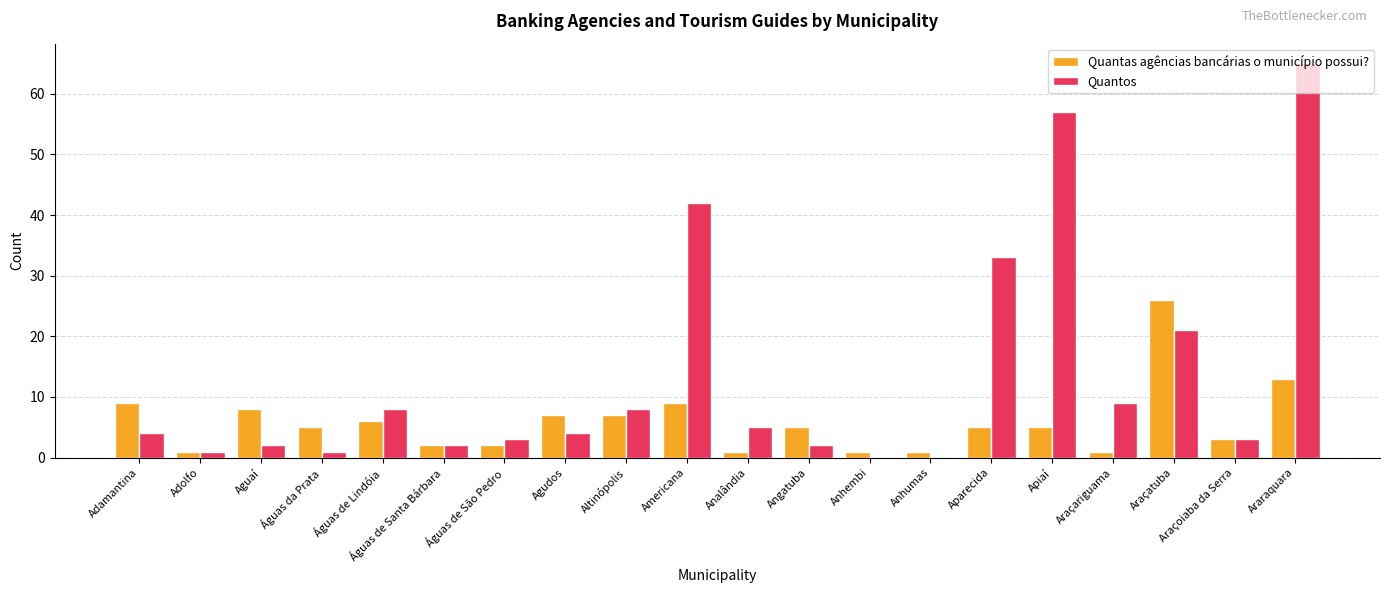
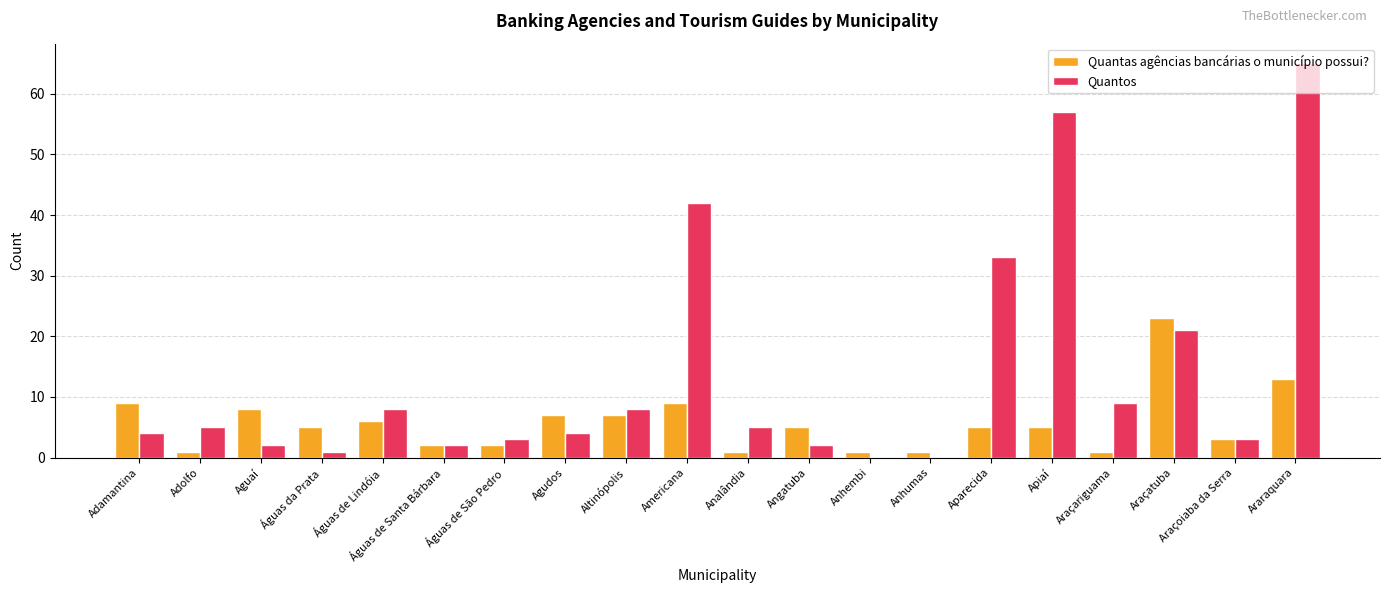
Quantos, Adolfo: 1 -> 5
Quantas agências bancárias o município possui?, Araçatuba: 26 -> 23
